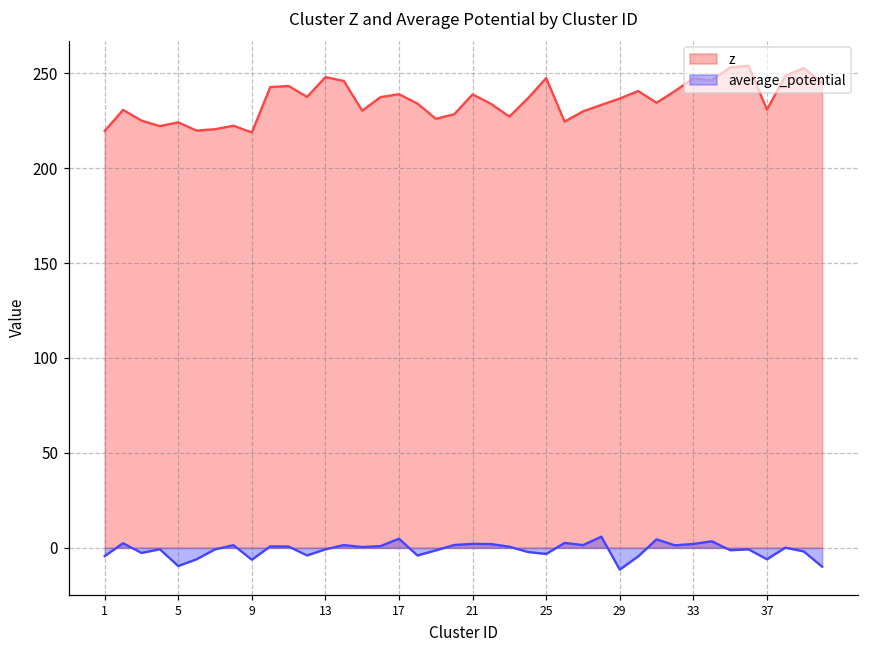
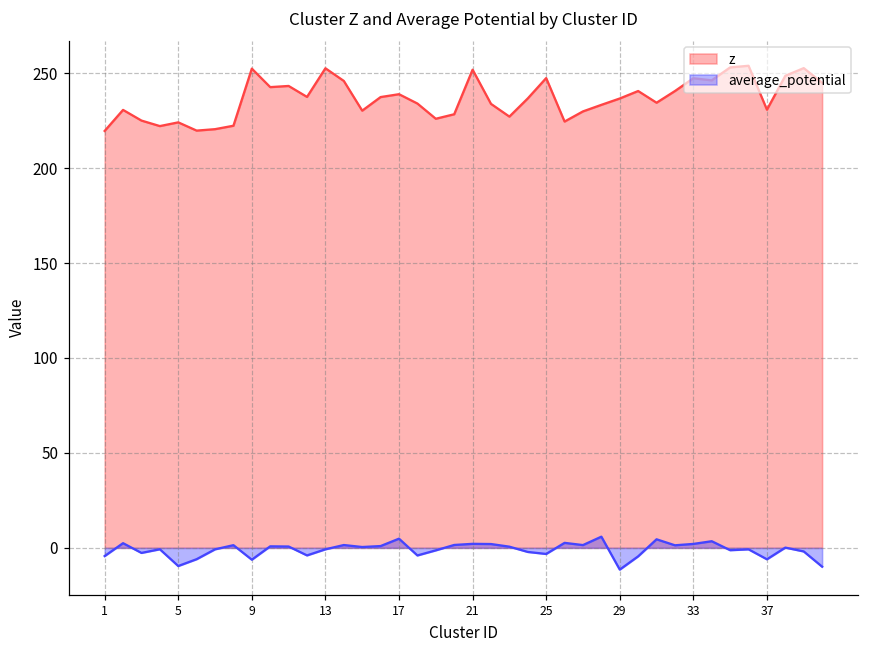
z, 9: 219 -> 252
z, 13: 248 -> 253
z, 21: 239 -> 252
